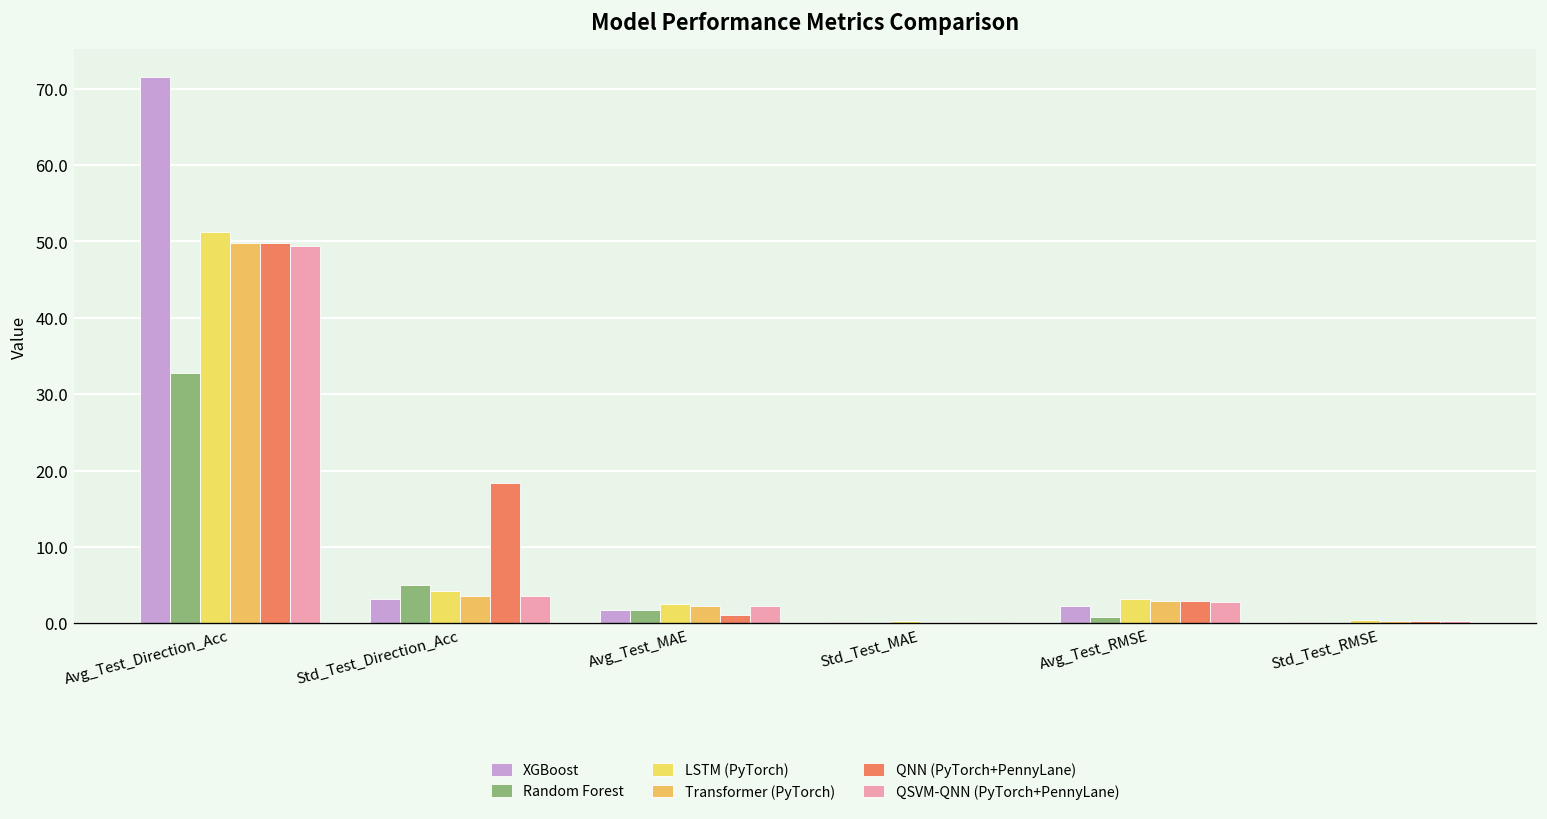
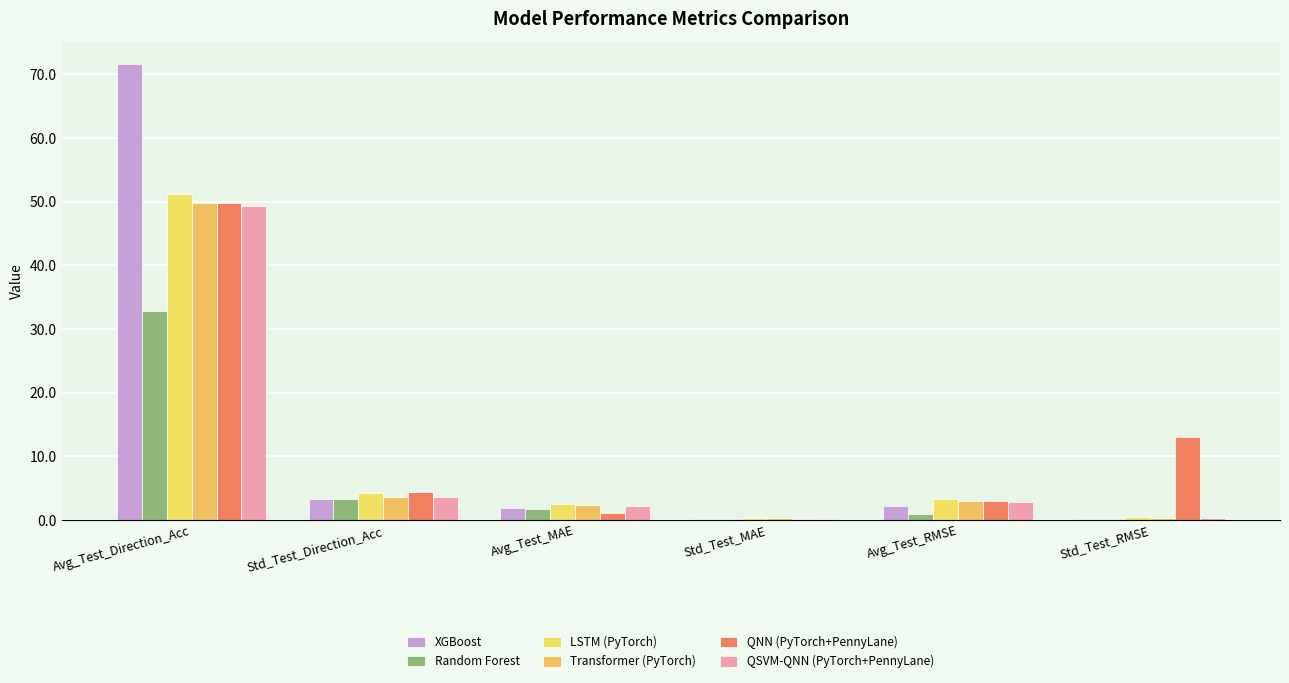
Random Forest, Std_Test_Direction_Acc: 5 -> 3
QNN (PyTorch+PennyLane), Std_Test_Direction_Acc: 18 -> 4
QNN (PyTorch+PennyLane), Std_Test_RMSE: 0 -> 13
